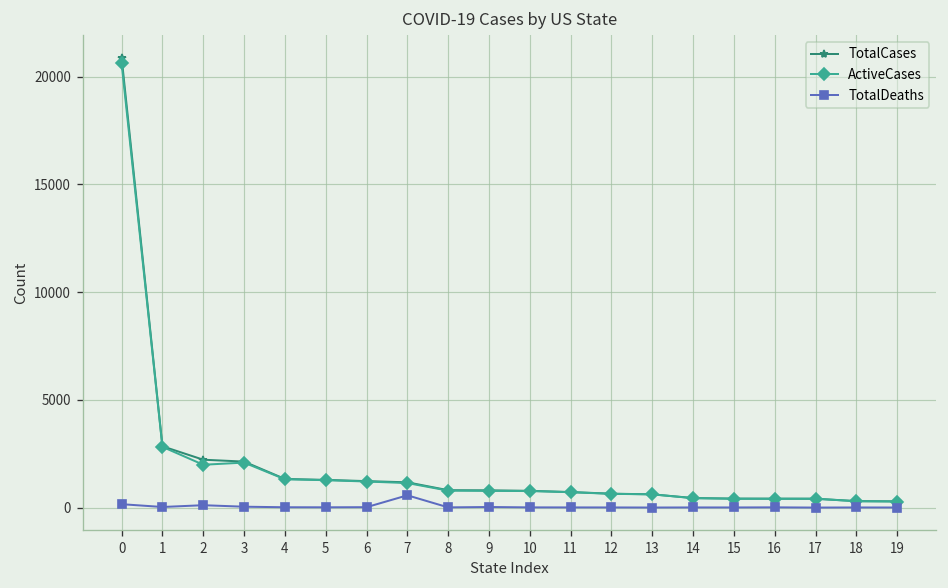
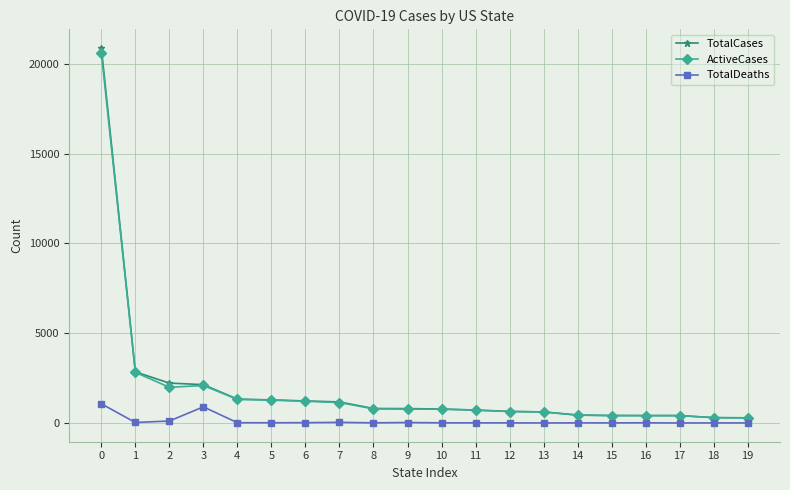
TotalDeaths, 0: 200 -> 1100
TotalDeaths, 3: 0 -> 900
TotalDeaths, 7: 600 -> 0
